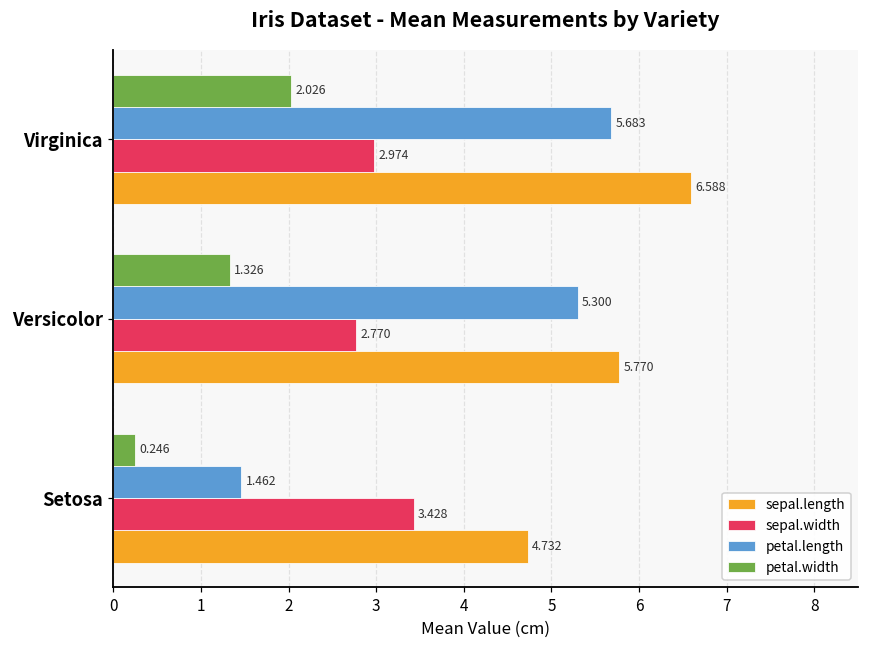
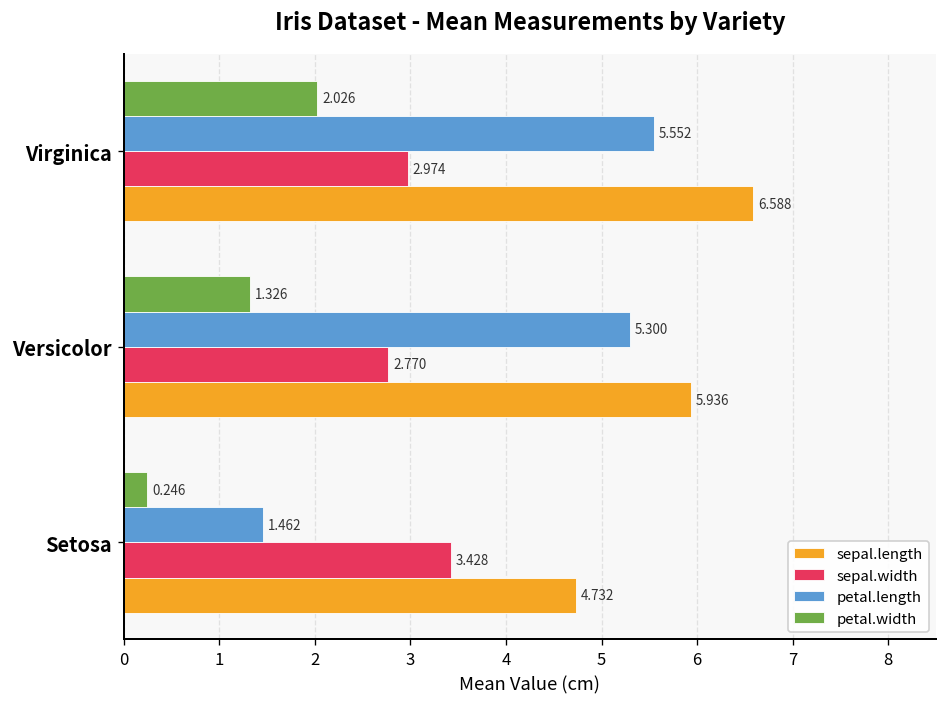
petal.length, Virginica: 5.683 -> 5.552
sepal.length, Versicolor: 5.770 -> 5.936
